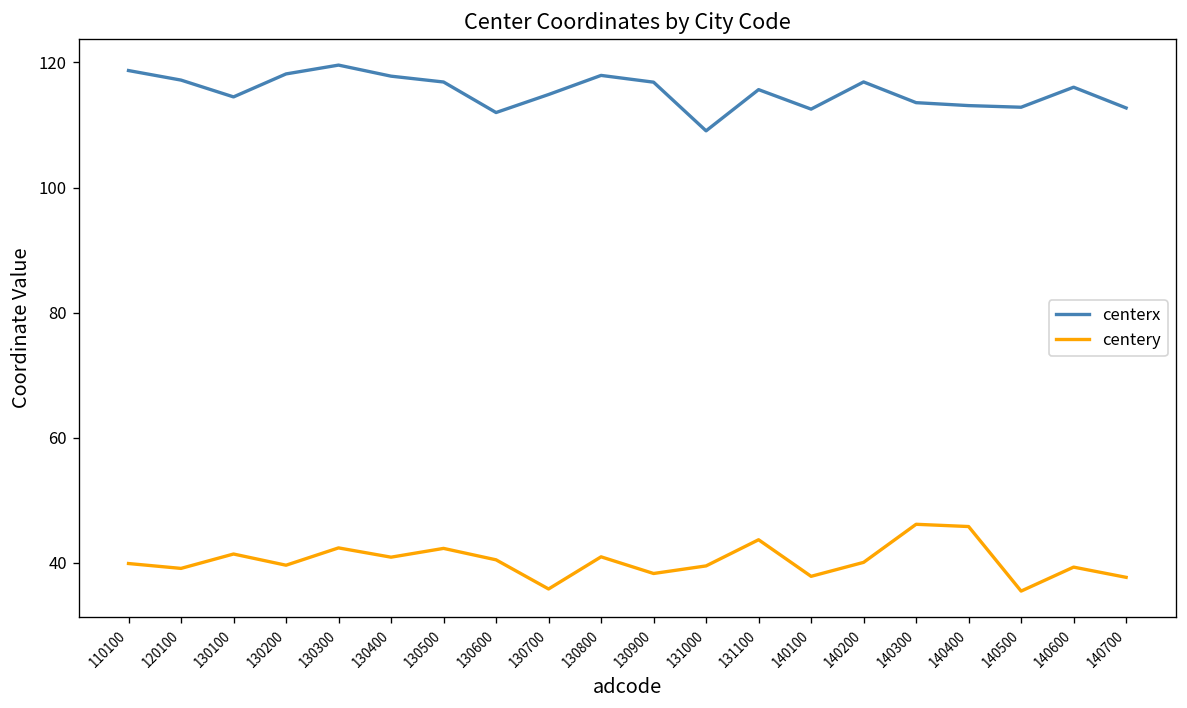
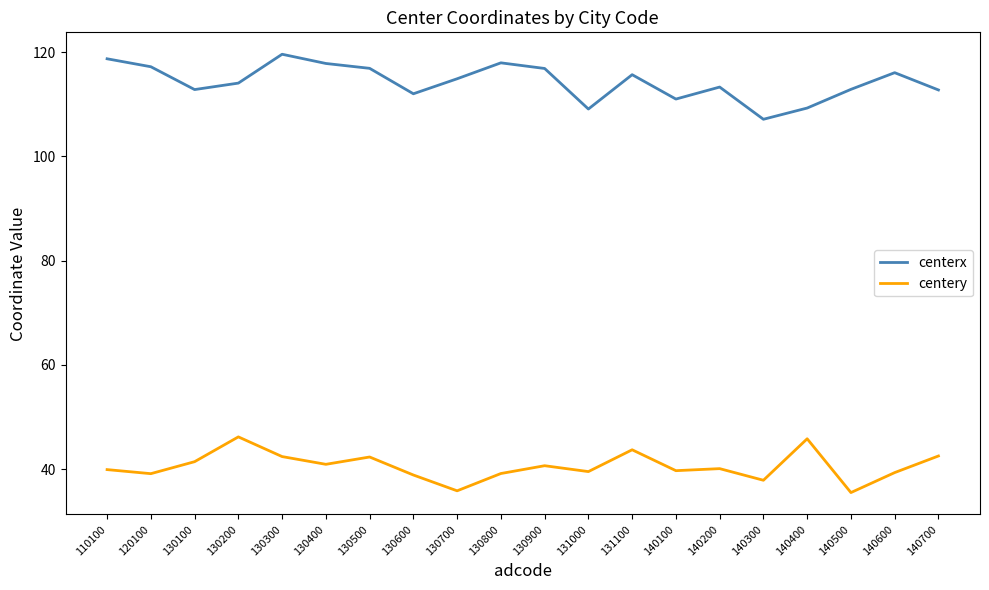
centerx, 130100: 114 -> 113
centerx, 130200: 118 -> 114
centery, 130200: 40 -> 46
centery, 130600: 40 -> 39
centery, 130800: 41 -> 39
centery, 130900: 38 -> 41
centerx, 140100: 113 -> 111
centery, 140100: 38 -> 40
centerx, 140200: 117 -> 113
centerx, 140300: 114 -> 107
centery, 140300: 46 -> 38
centerx, 140400: 113 -> 109
centery, 140700: 38 -> 43
